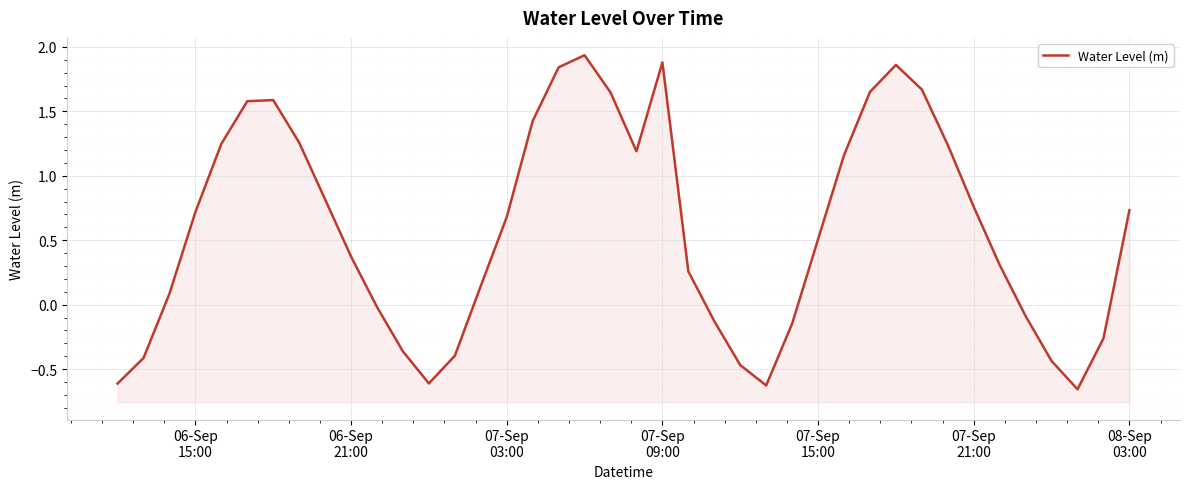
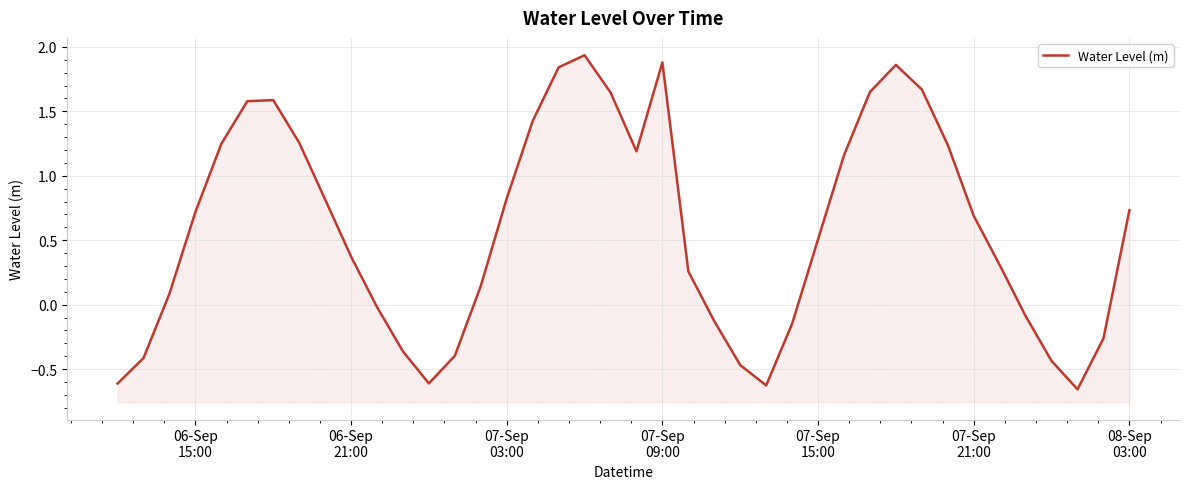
07-Sep 03:00: 0.68 -> 0.82
07-Sep 21:00: 0.76 -> 0.69
